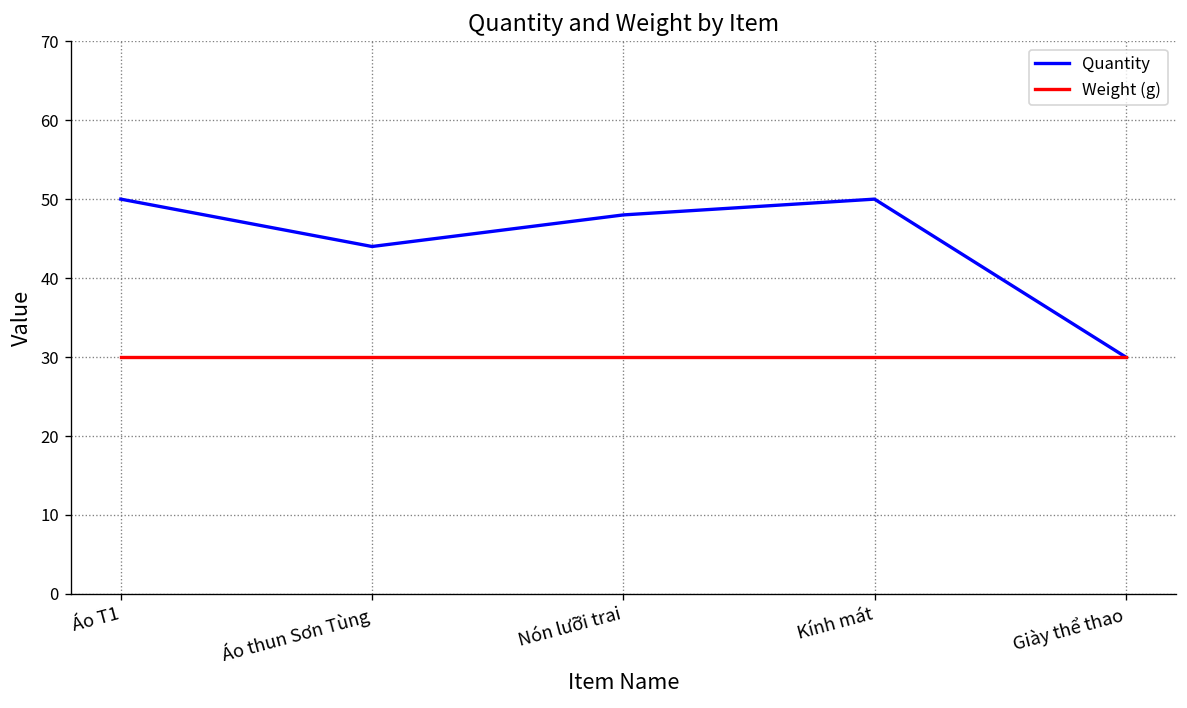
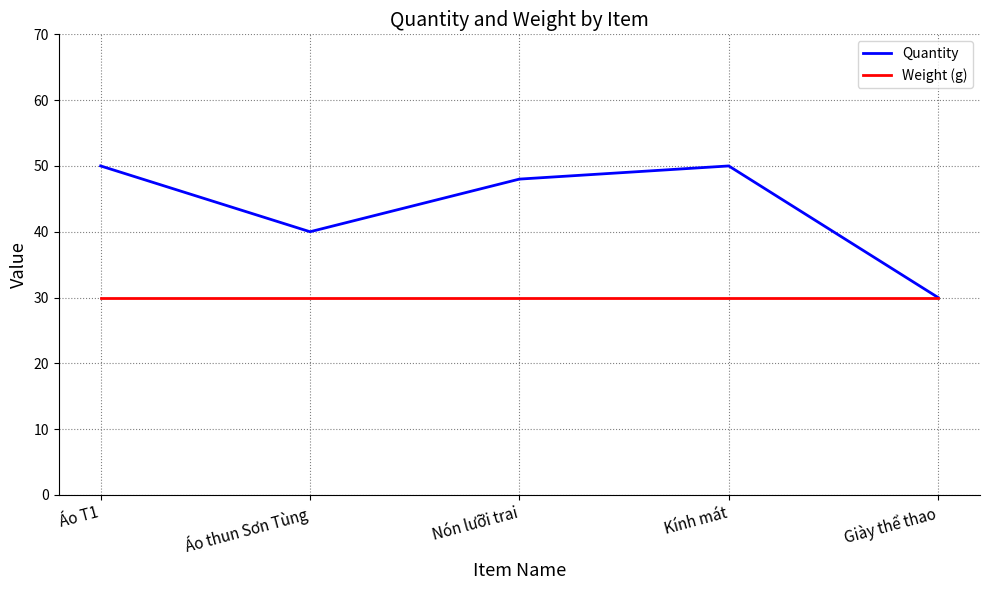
Quantity, Áo thun Sơn Tùng: 44 -> 40
